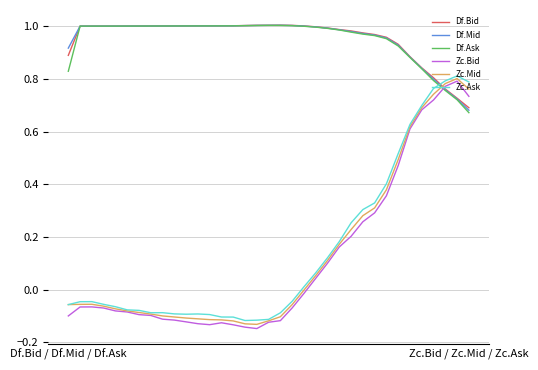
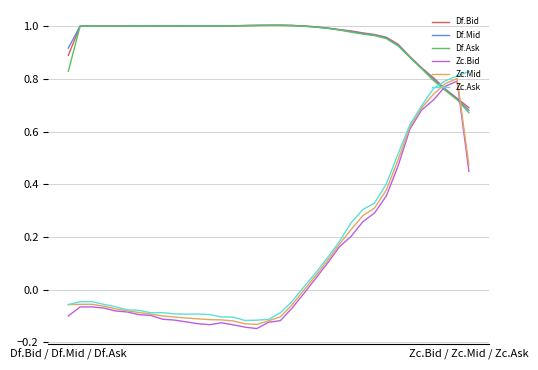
Zc.Bid, Zc.Bid / Zc.Mid / Zc.Ask: 0.73 -> 0.45
Zc.Mid, Zc.Bid / Zc.Mid / Zc.Ask: 0.76 -> 0.47
Zc.Ask, Zc.Bid / Zc.Mid / Zc.Ask: 0.79 -> 0.83
